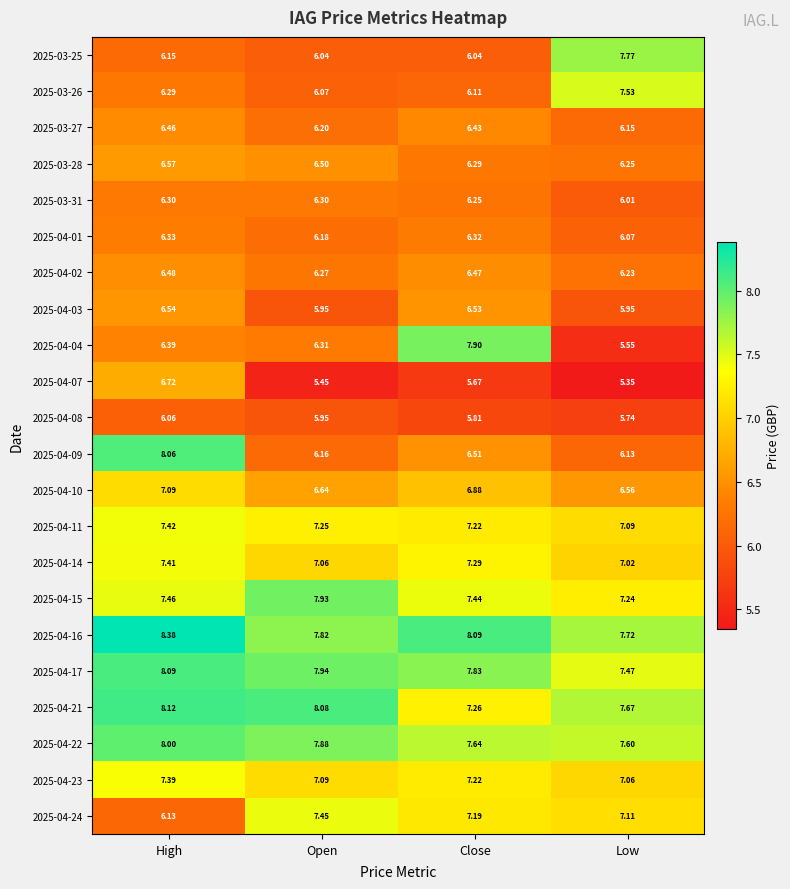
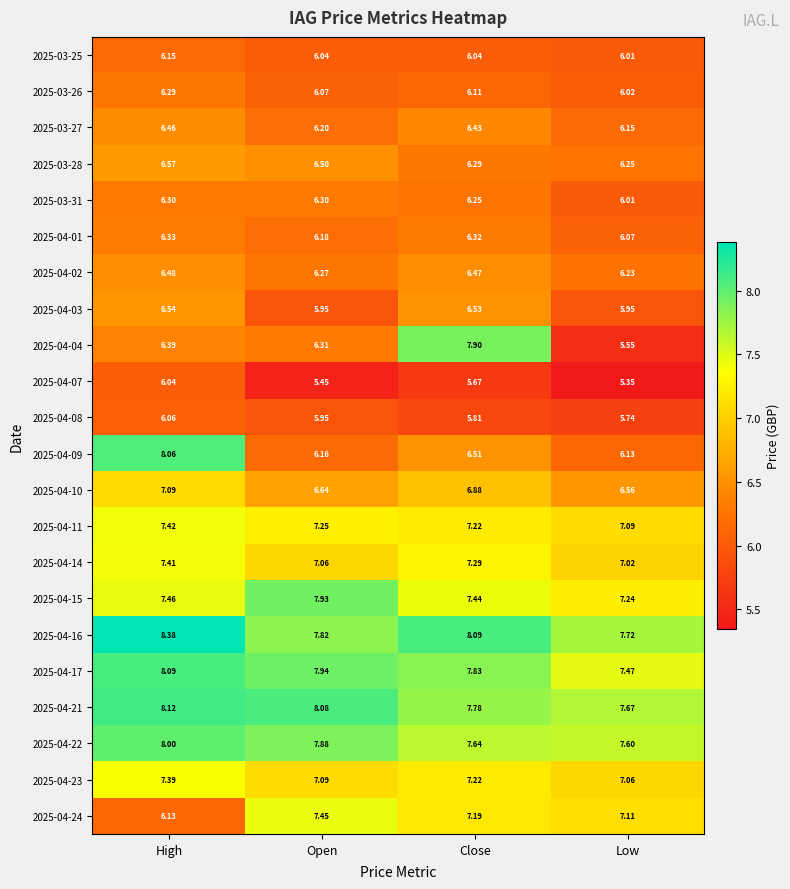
2025-03-25, Low: 7.77 -> 6.01
2025-03-26, Low: 7.53 -> 6.02
2025-04-07, High: 6.72 -> 6.04
2025-04-21, Close: 7.26 -> 7.78
